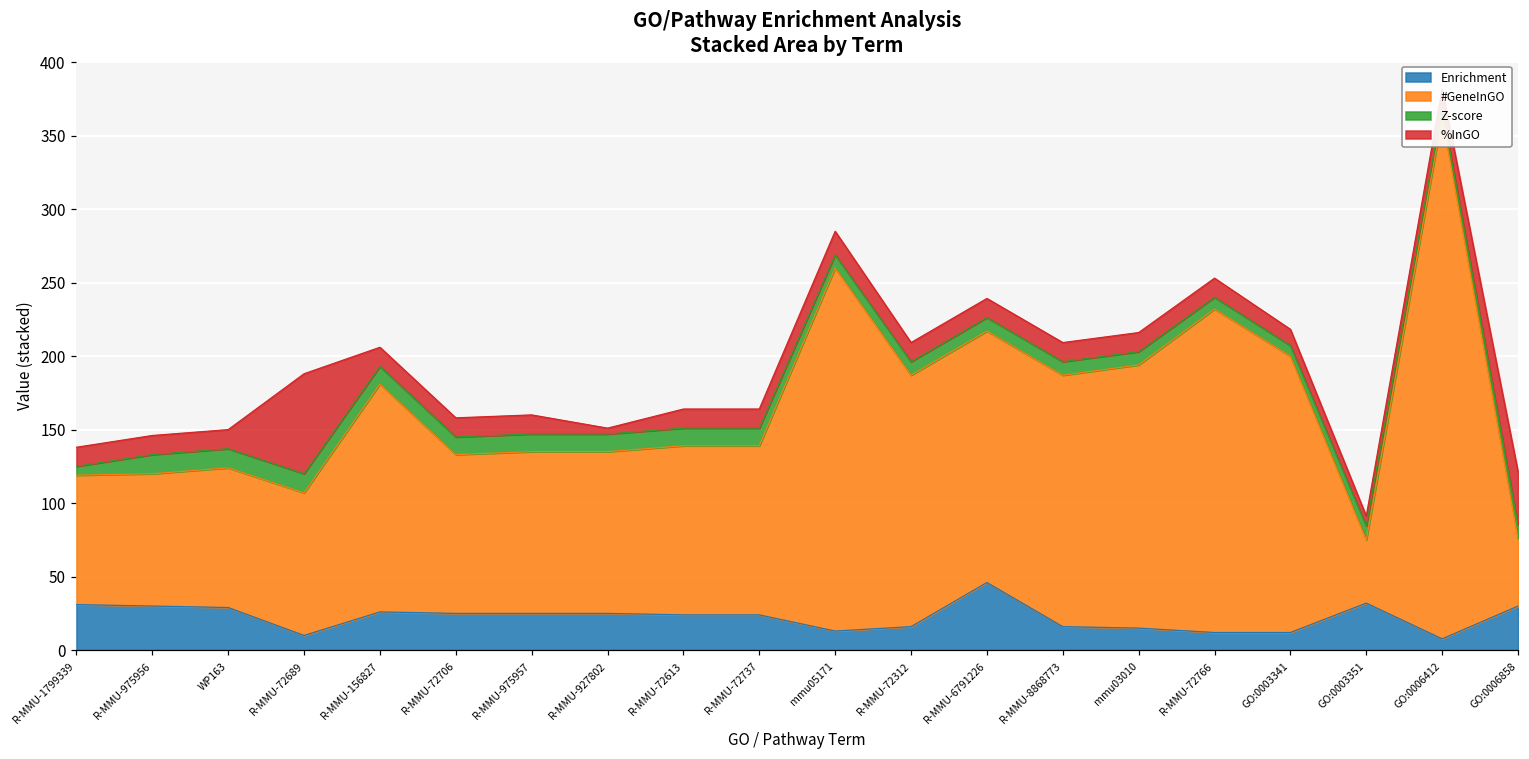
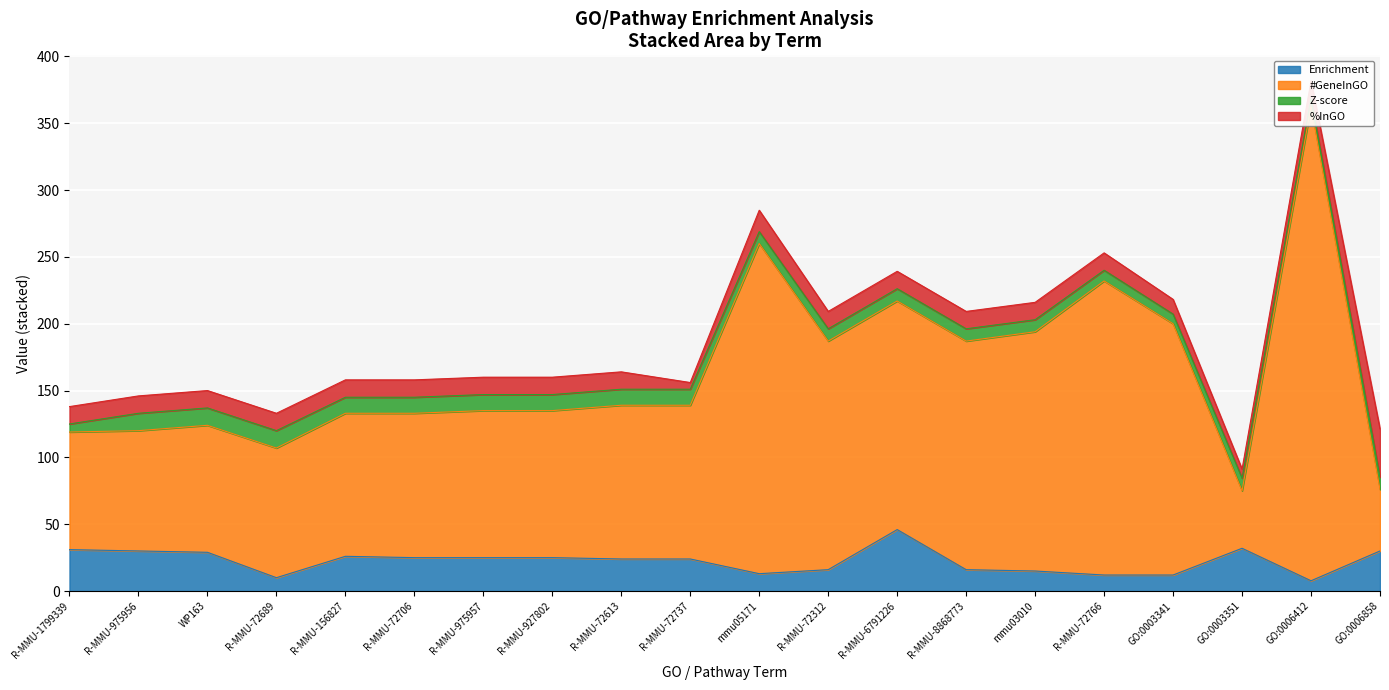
%InGO, R-MMU-72689: 68 -> 13
#GeneInGO, R-MMU-156827: 155 -> 107
%InGO, R-MMU-927802: 4 -> 13
%InGO, R-MMU-72737: 13 -> 5
